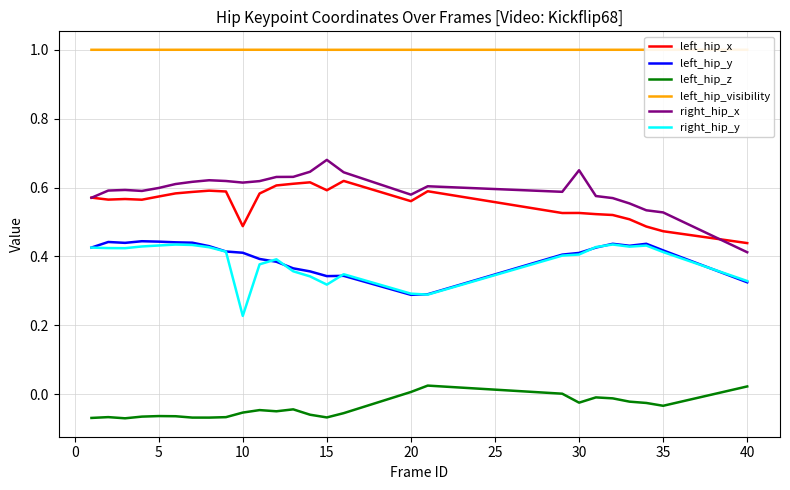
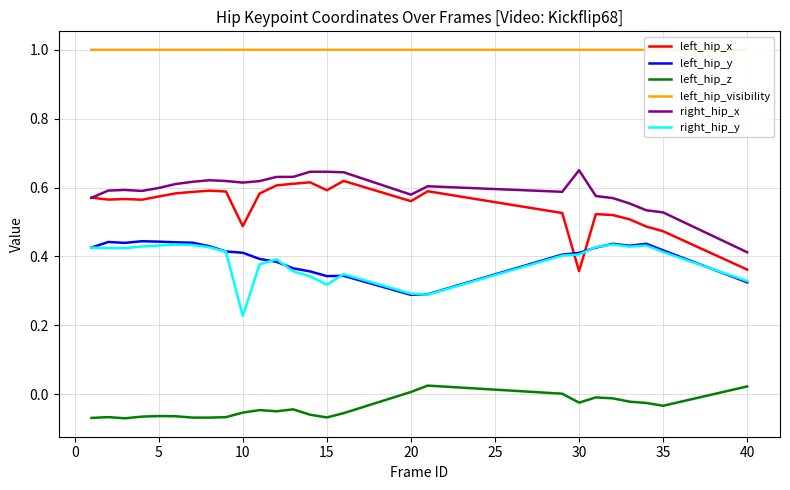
right_hip_x, 15: 0.68 -> 0.65
left_hip_x, 30: 0.53 -> 0.36
left_hip_x, 40: 0.44 -> 0.36
